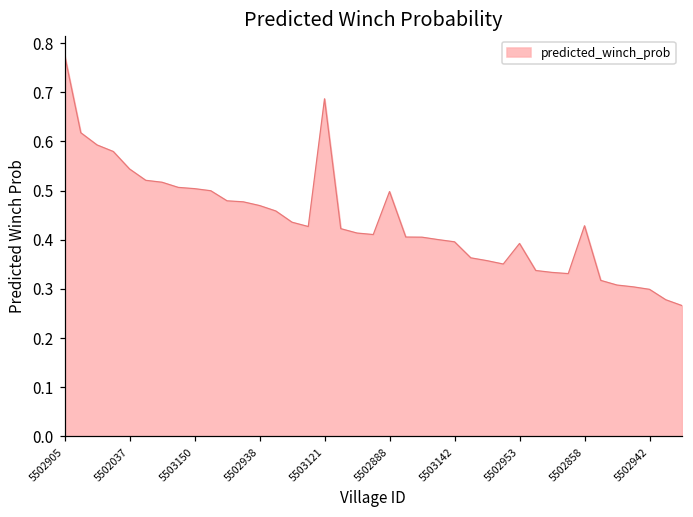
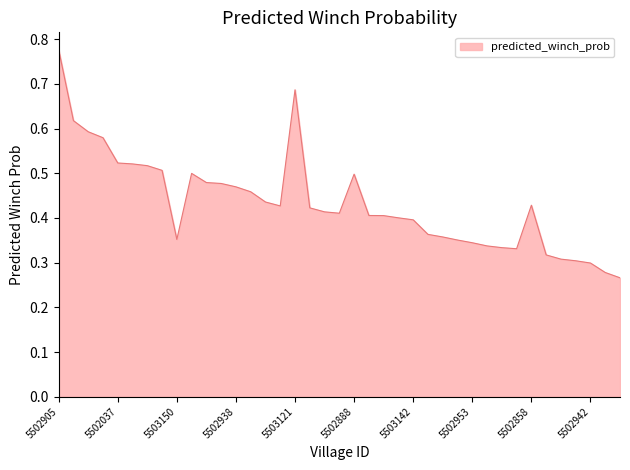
5502037: 0.54 -> 0.52
5503150: 0.50 -> 0.35
5502953: 0.39 -> 0.34
